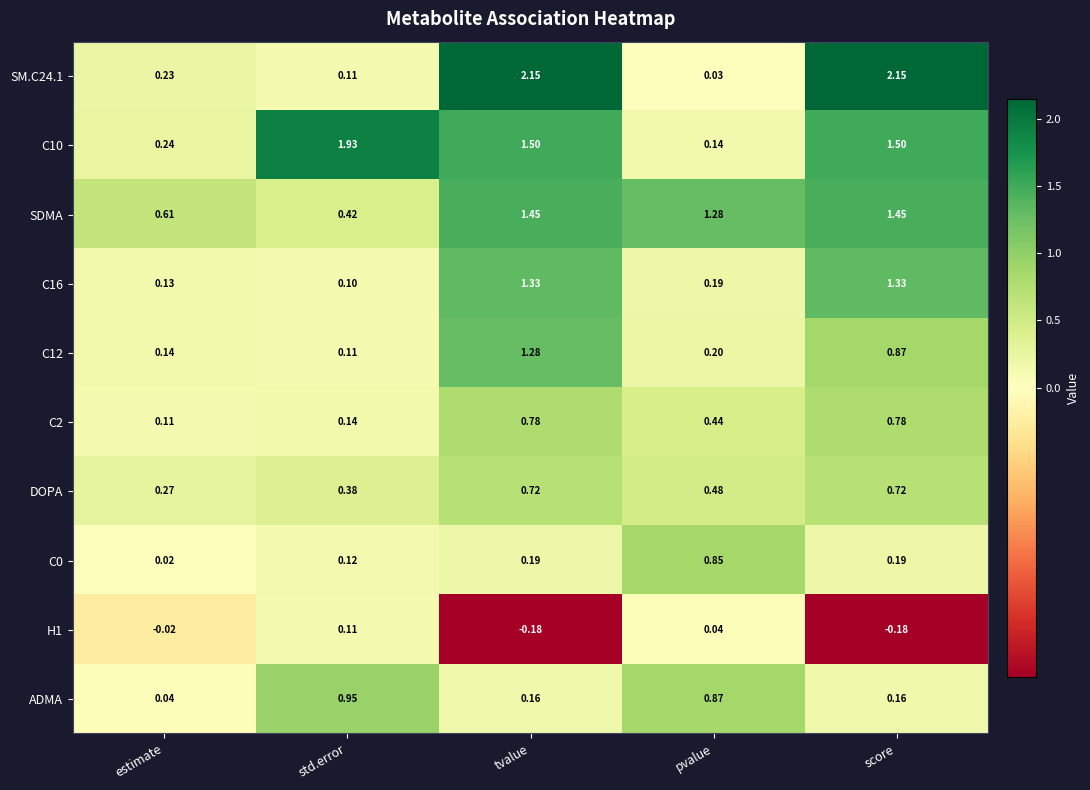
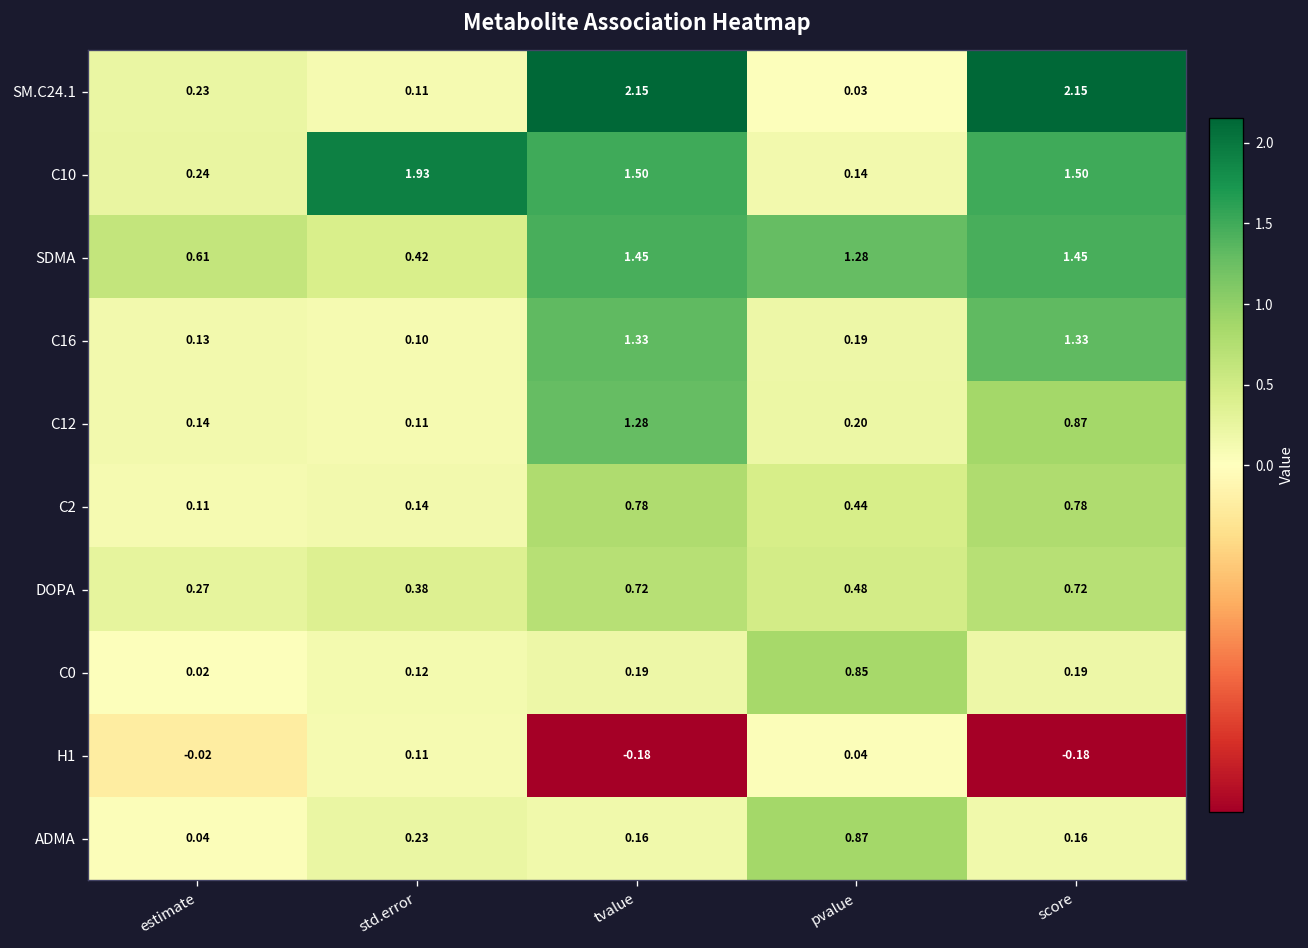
ADMA, std.error: 0.95 -> 0.23
